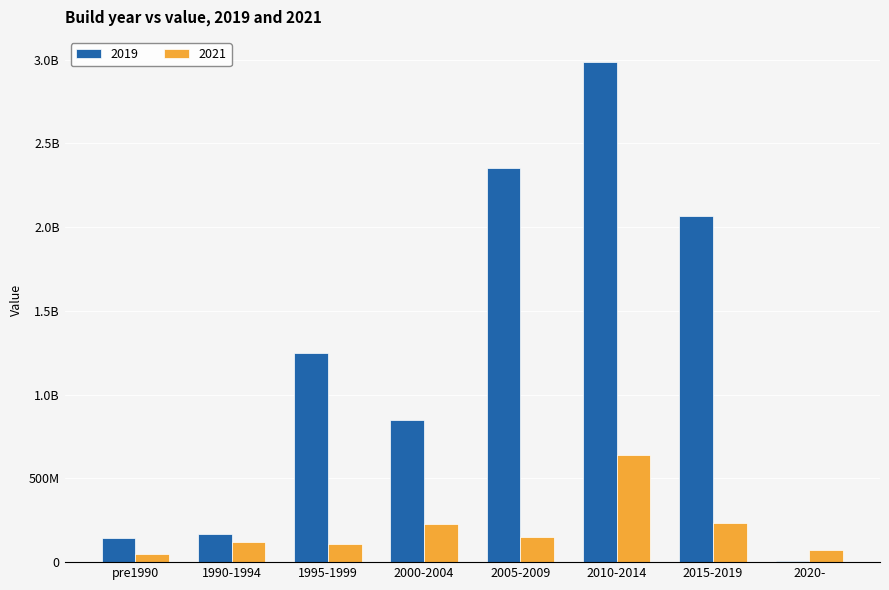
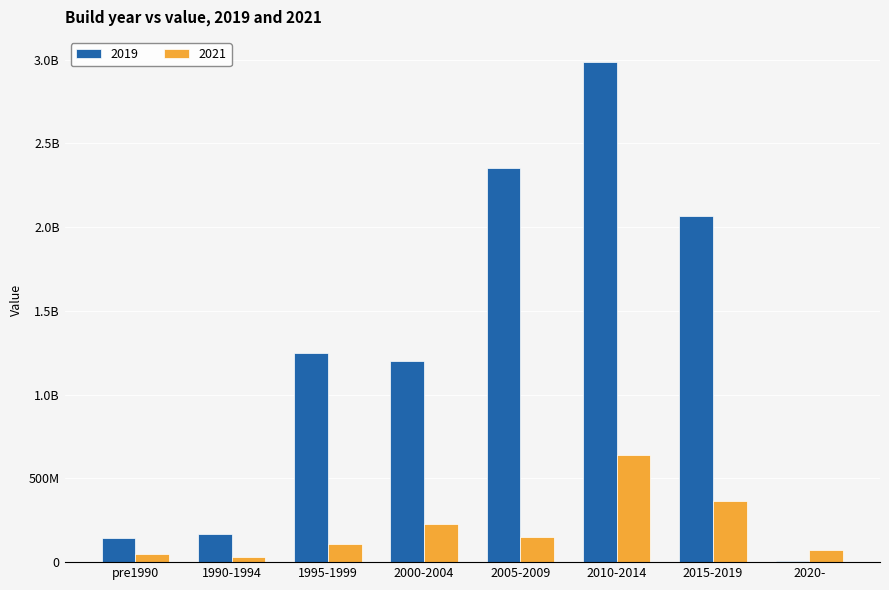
2021, 1990-1994: 120000000 -> 30000000
2019, 2000-2004: 850000000 -> 1200000000
2021, 2015-2019: 230000000 -> 360000000
